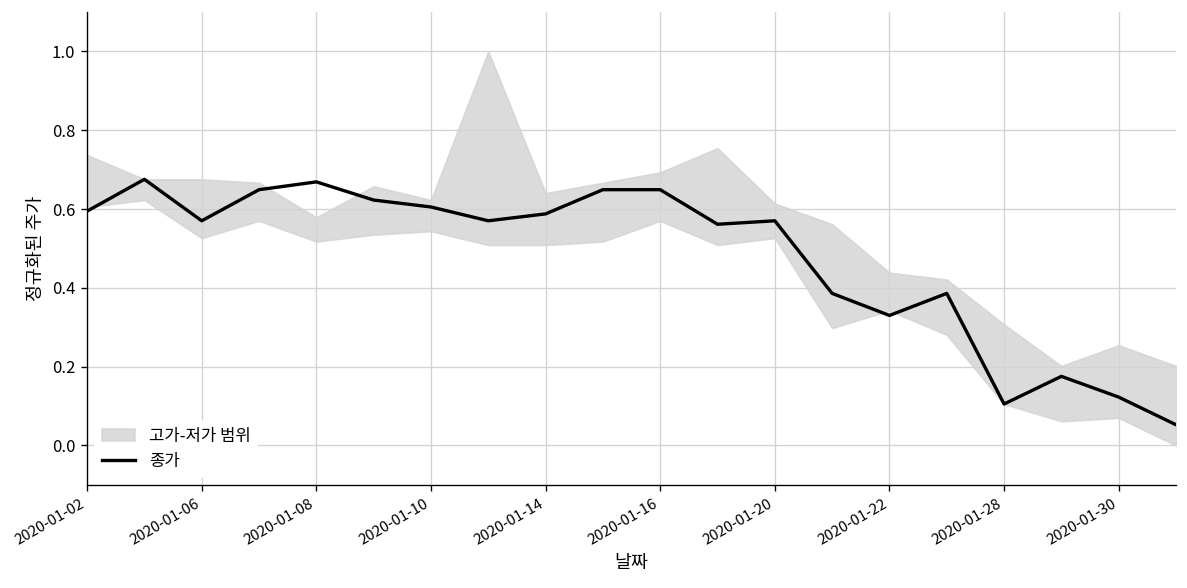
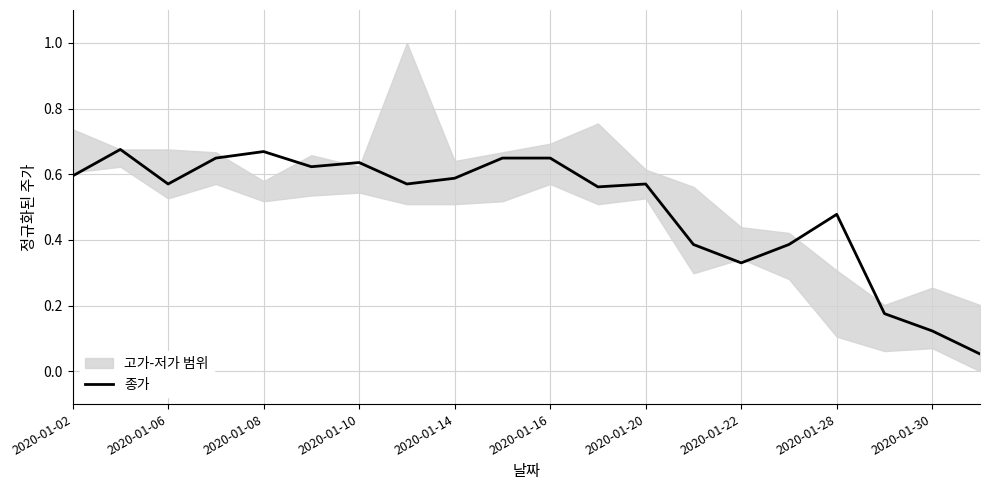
종가, 2020-01-10: 0.61 -> 0.64
종가, 2020-01-28: 0.11 -> 0.48
